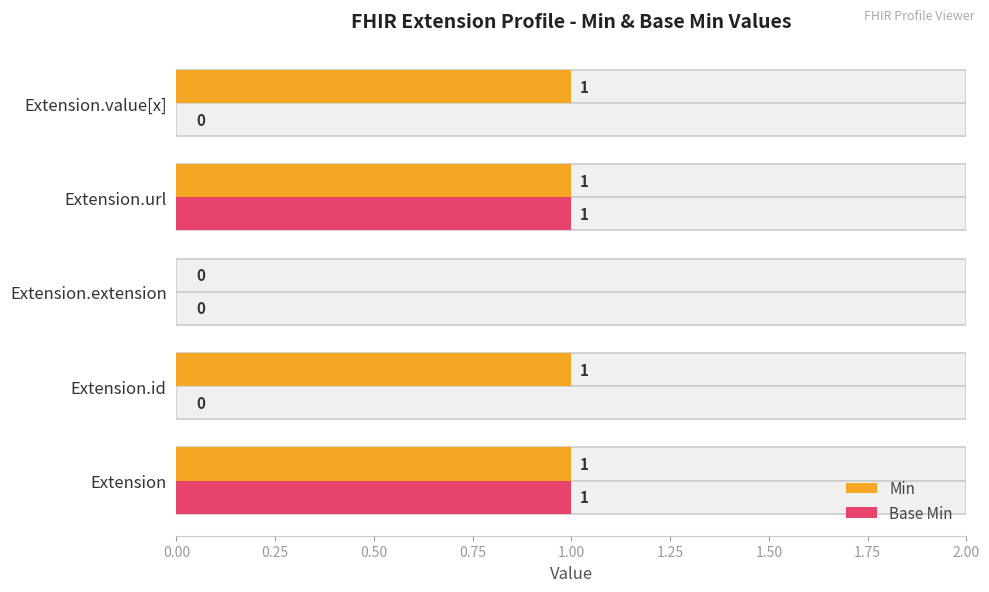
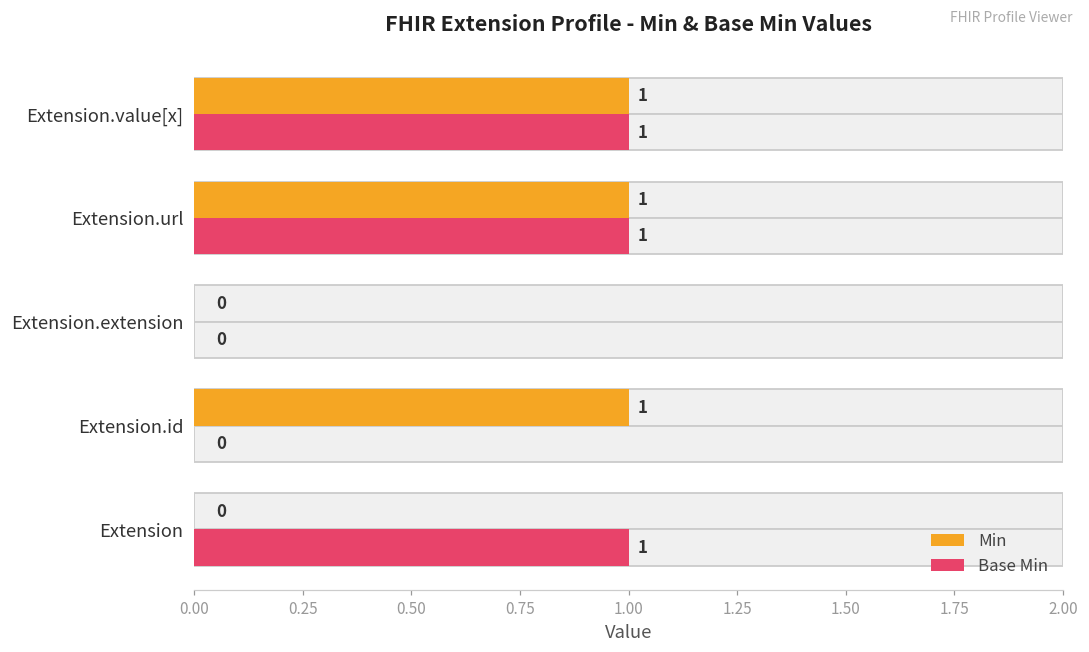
Base Min, Extension.value[x]: 0 -> 1
Min, Extension: 1 -> 0
